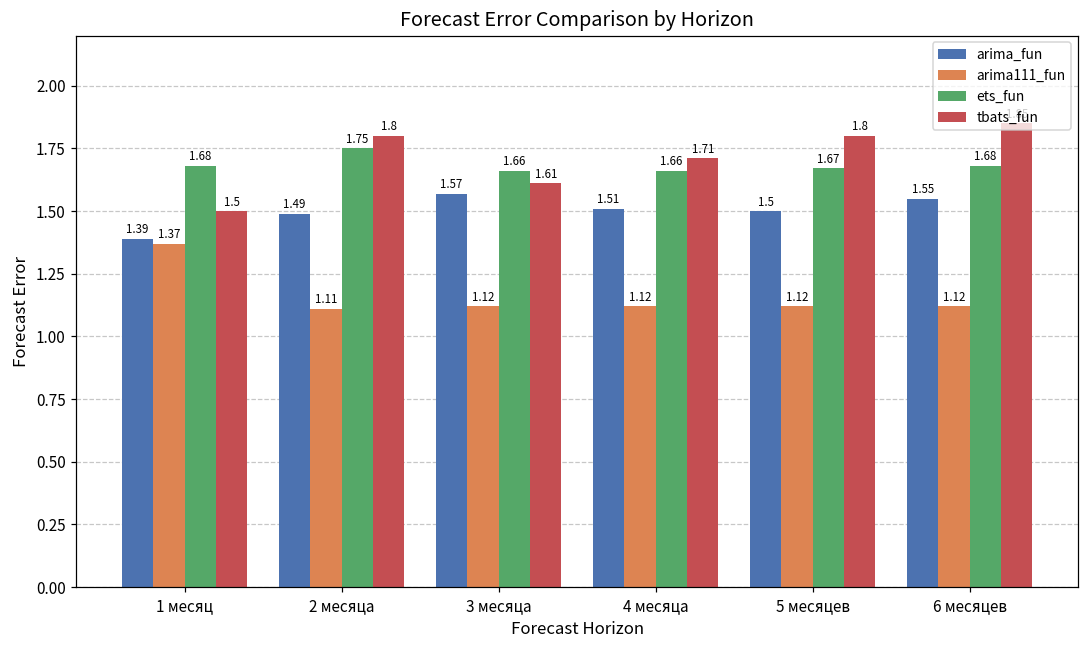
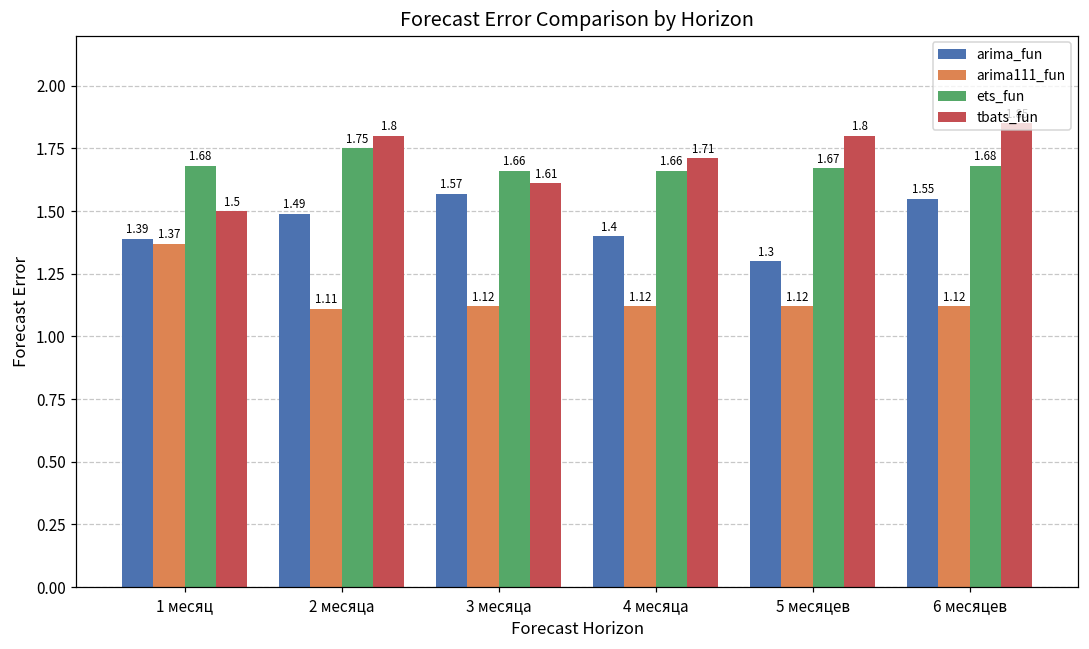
arima_fun, 4 месяца: 1.51 -> 1.4
arima_fun, 5 месяцев: 1.5 -> 1.3
